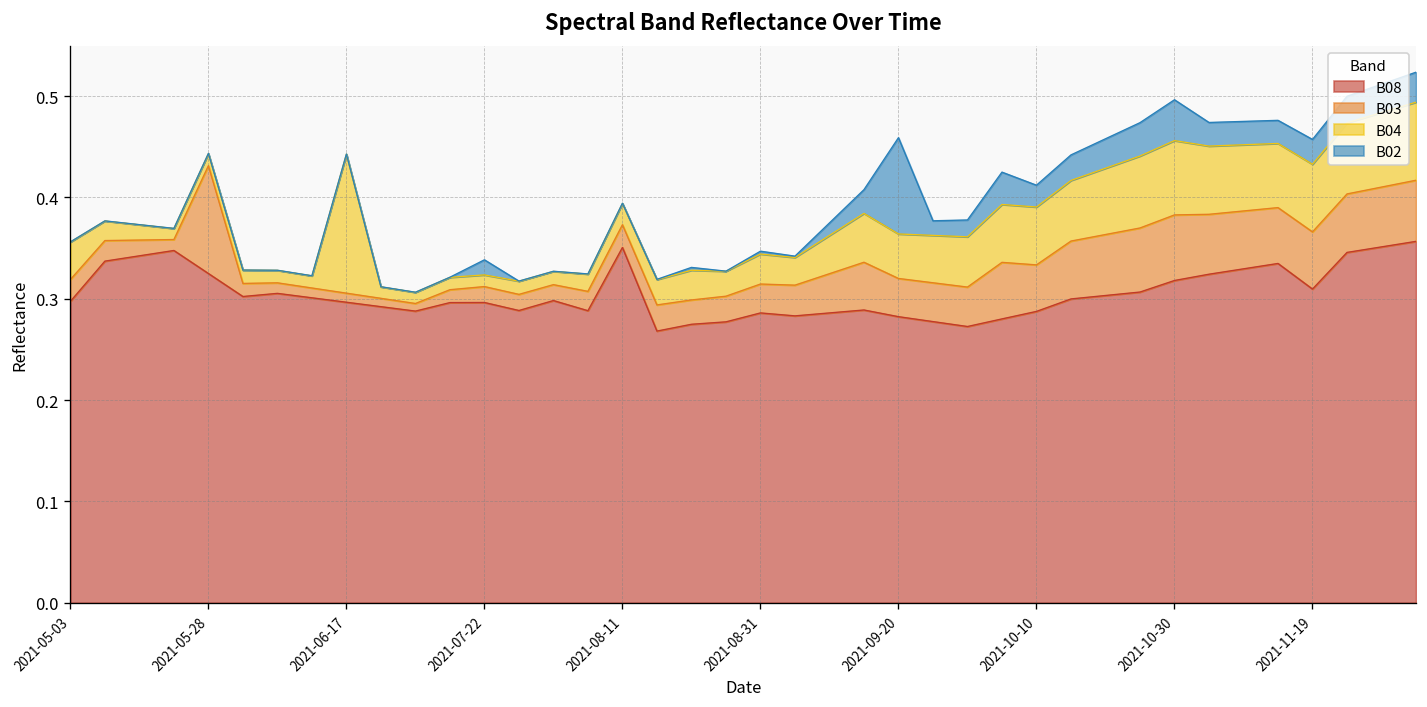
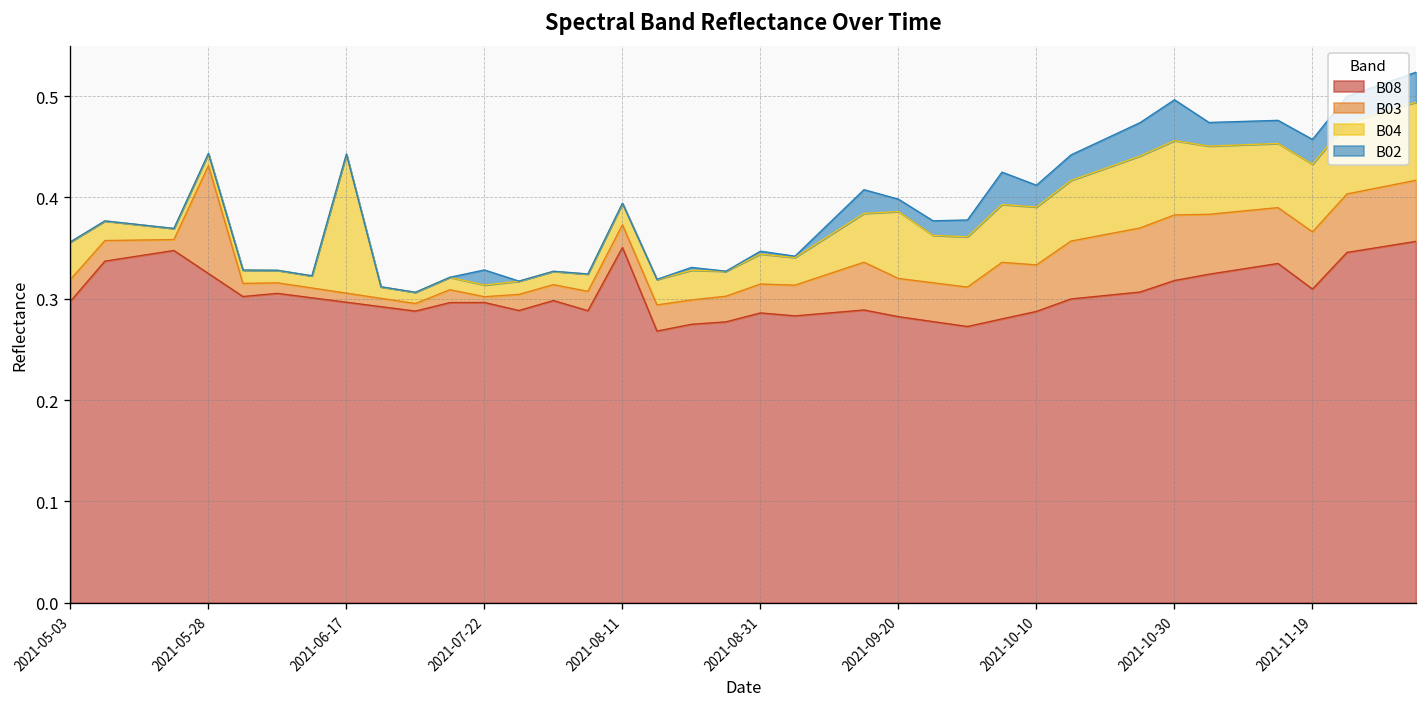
B03, 2021-07-22: 0.02 -> 0.01
B04, 2021-09-20: 0.04 -> 0.07
B02, 2021-09-20: 0.09 -> 0.01
